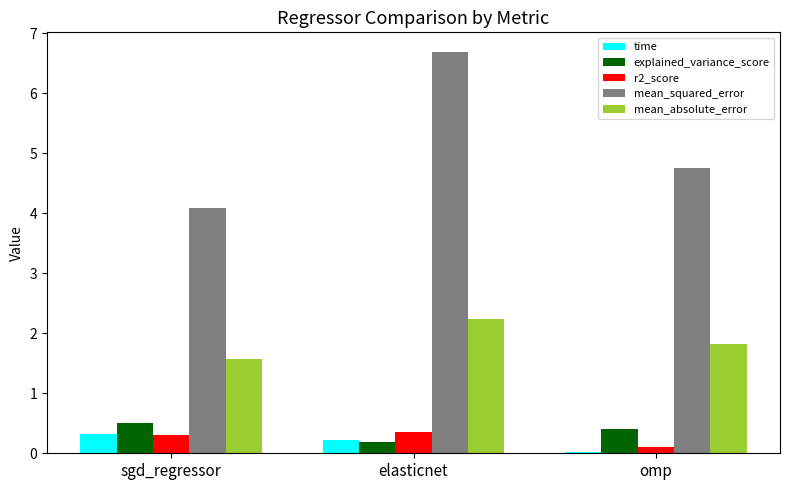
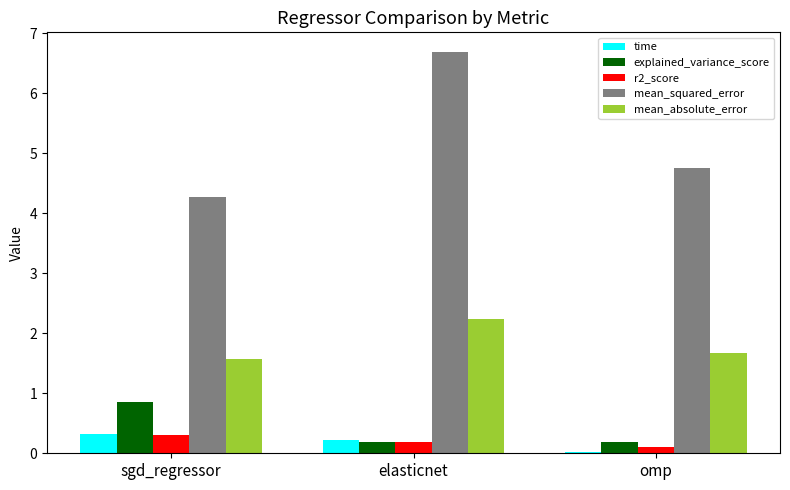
explained_variance_score, sgd_regressor: 0.5 -> 0.8
mean_squared_error, sgd_regressor: 4.1 -> 4.3
r2_score, elasticnet: 0.4 -> 0.2
explained_variance_score, omp: 0.4 -> 0.2
mean_absolute_error, omp: 1.8 -> 1.7
